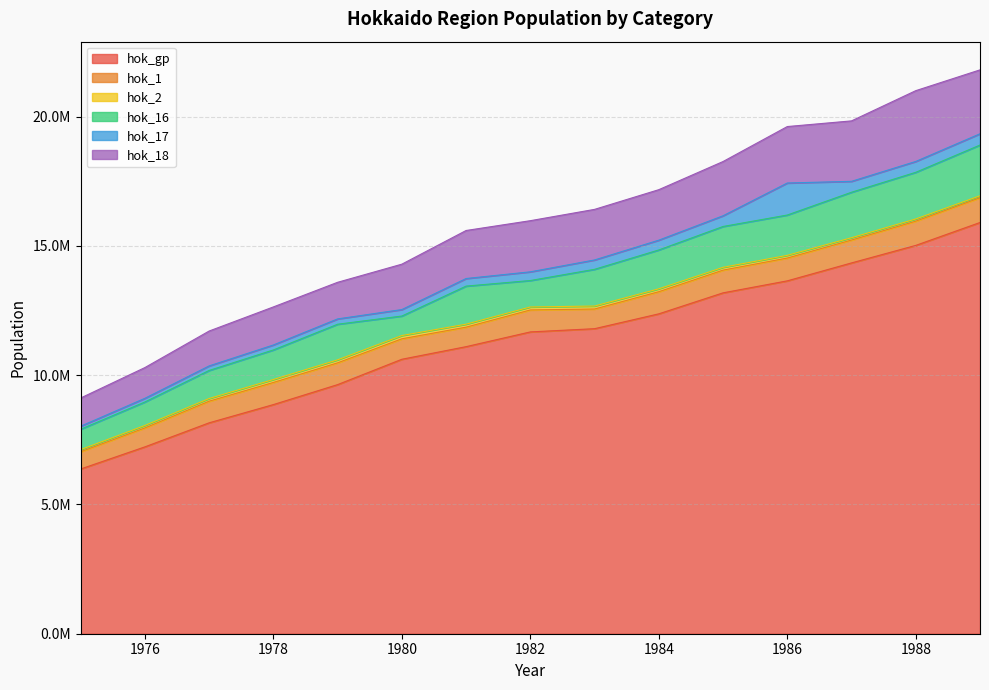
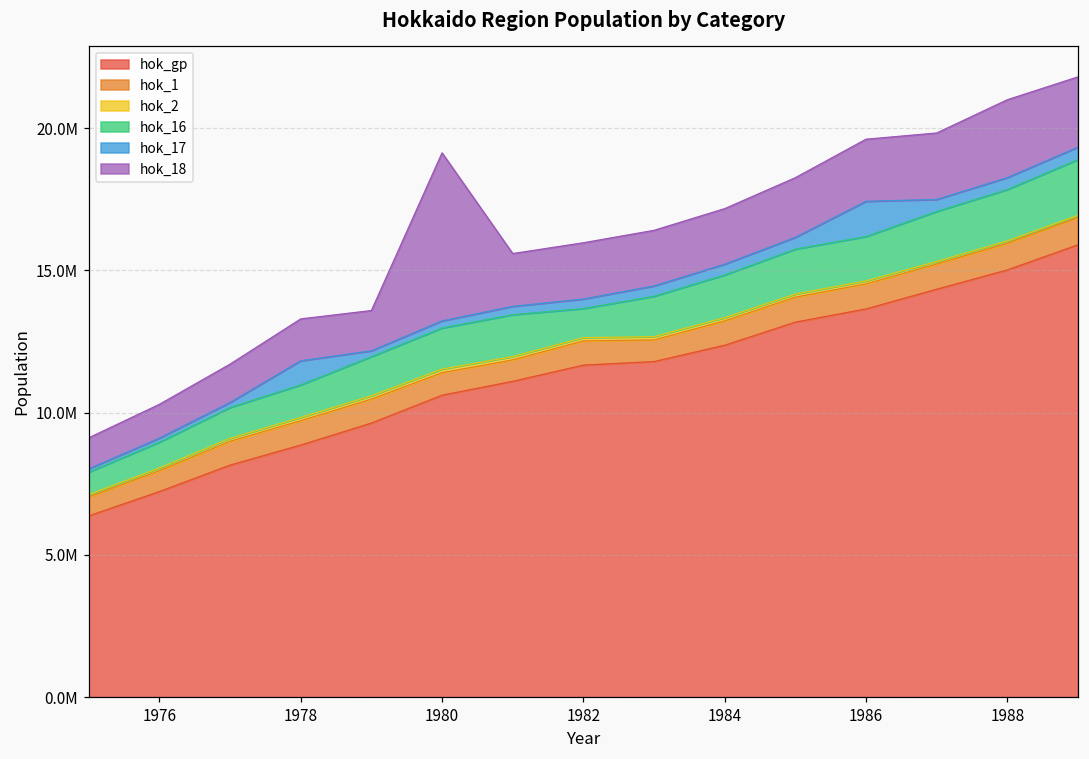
hok_17, 1978: 200000 -> 900000
hok_16, 1980: 800000 -> 1400000
hok_18, 1980: 1800000 -> 5900000
